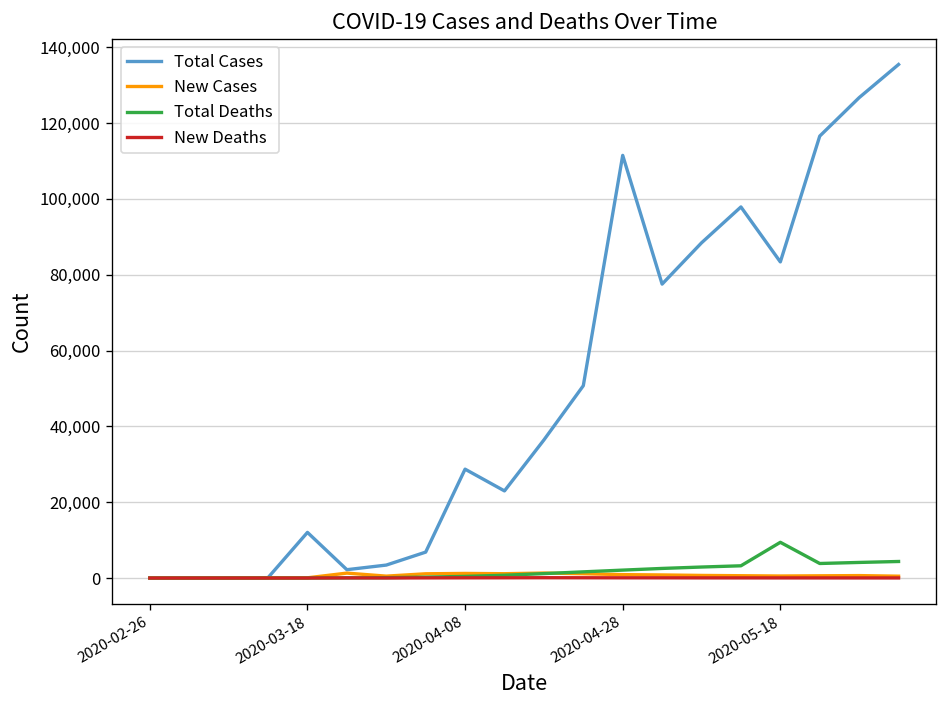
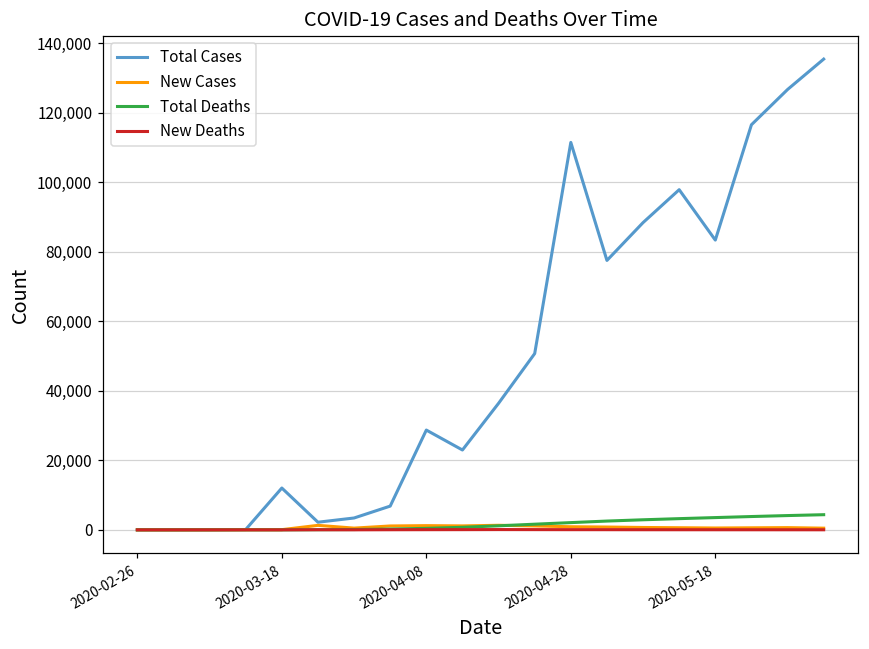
Total Deaths, 2020-05-18: 9,000 -> 4,000
